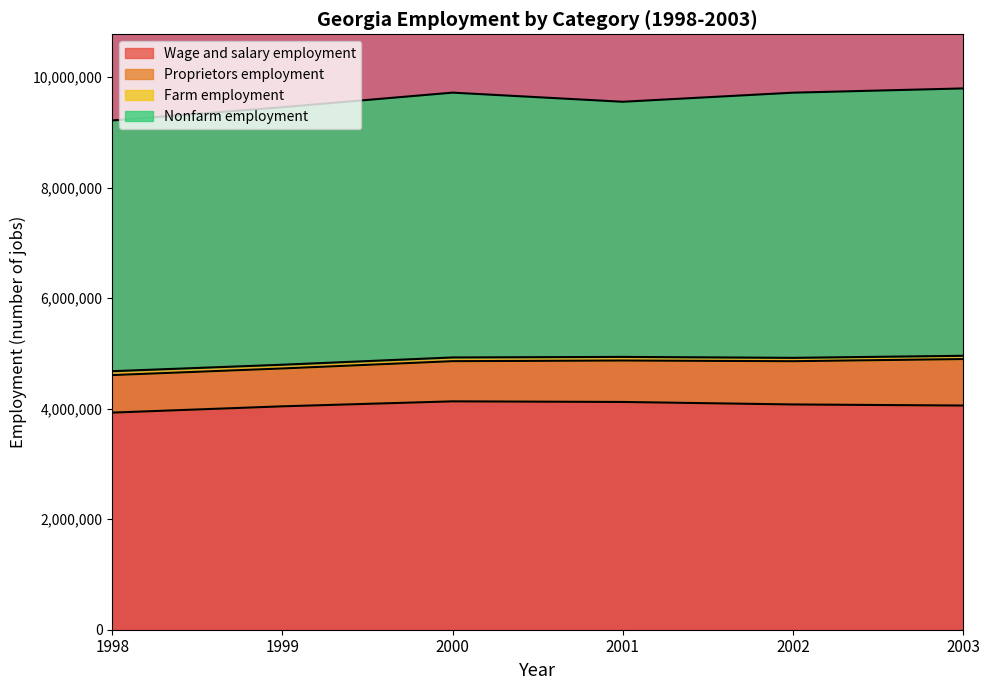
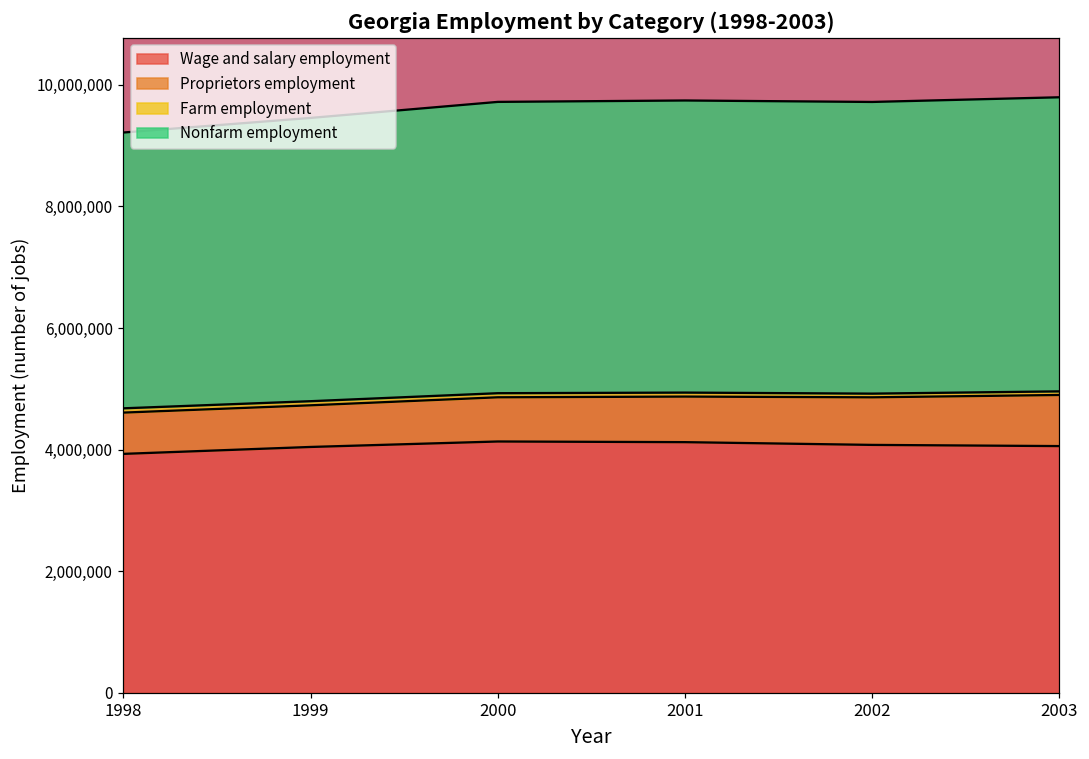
Nonfarm employment, 2001: 4,600,000 -> 4,800,000
